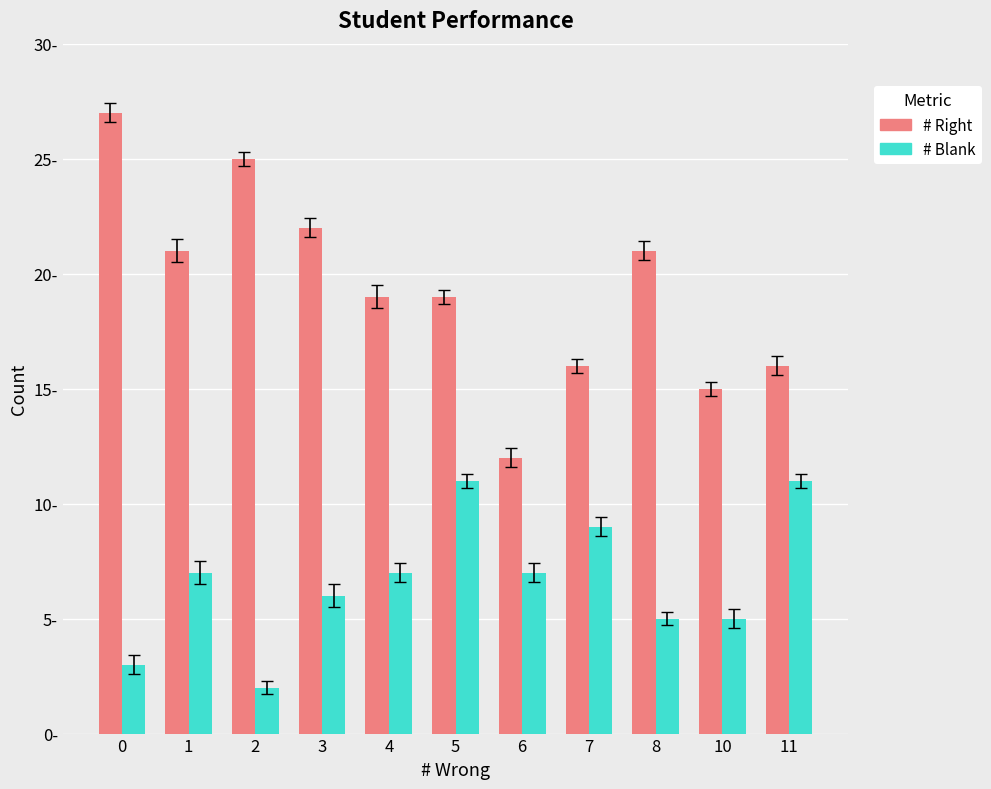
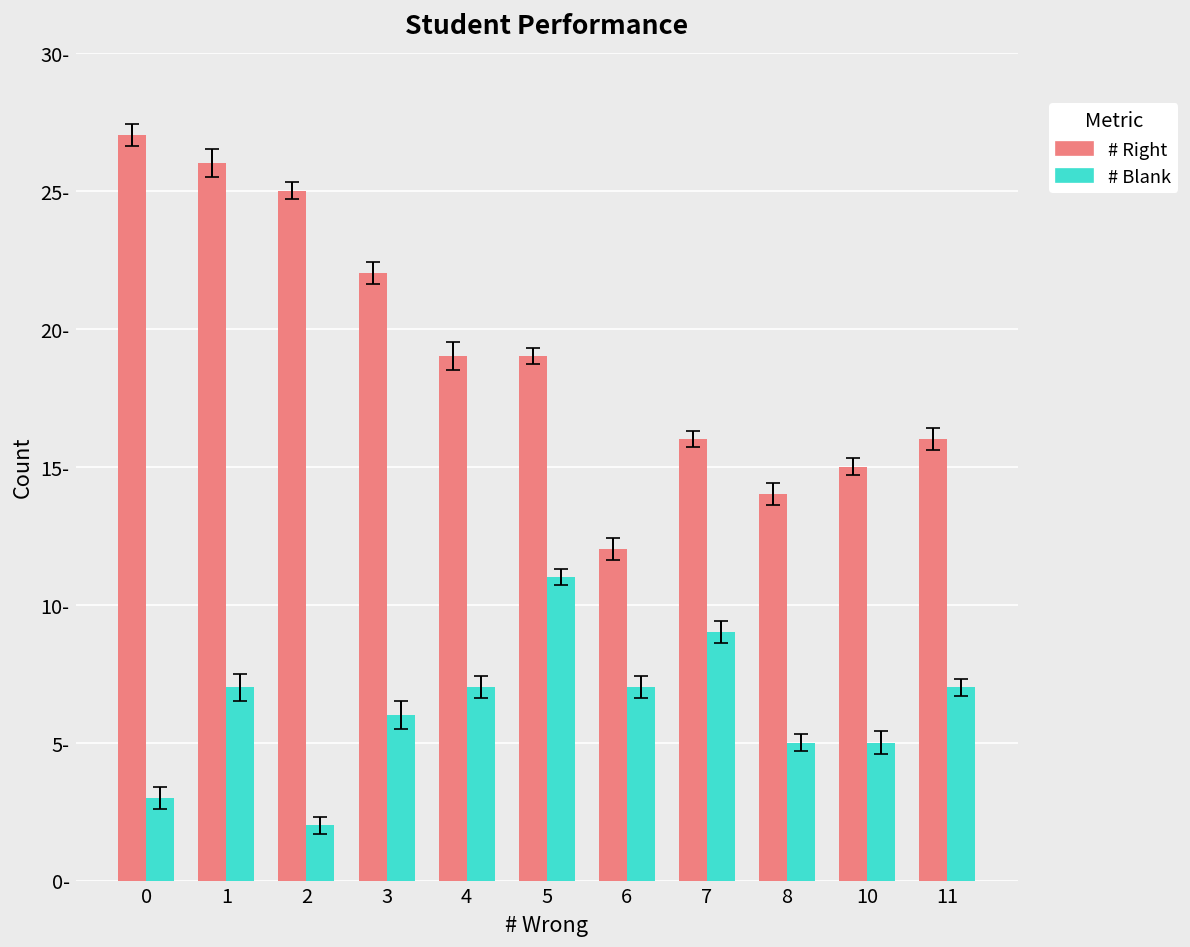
# Right, 1: 21- -> 26-
# Right, 8: 21- -> 14-
# Blank, 11: 11- -> 7-
